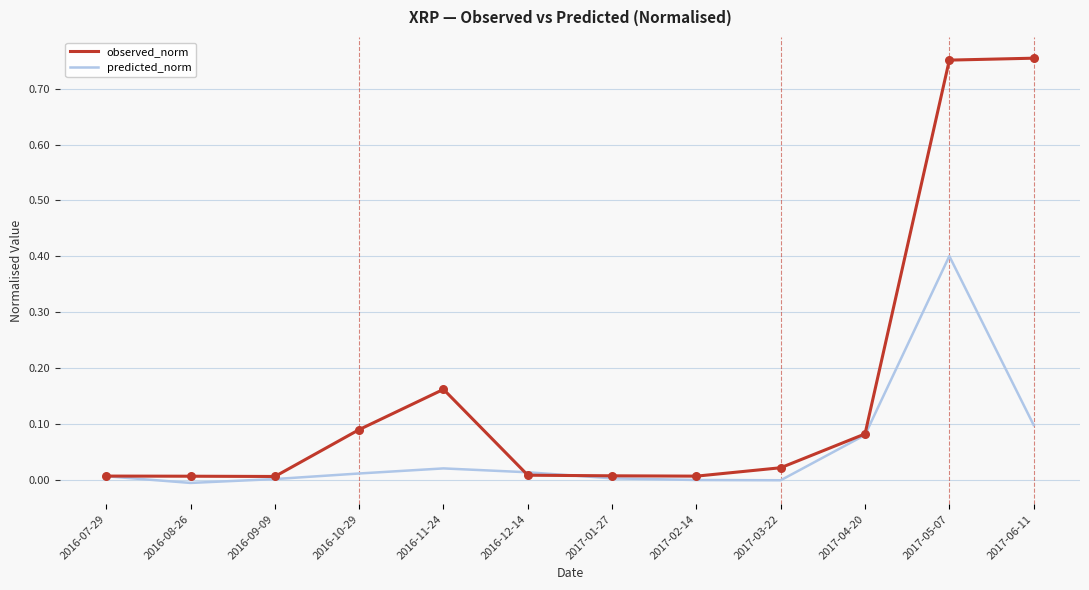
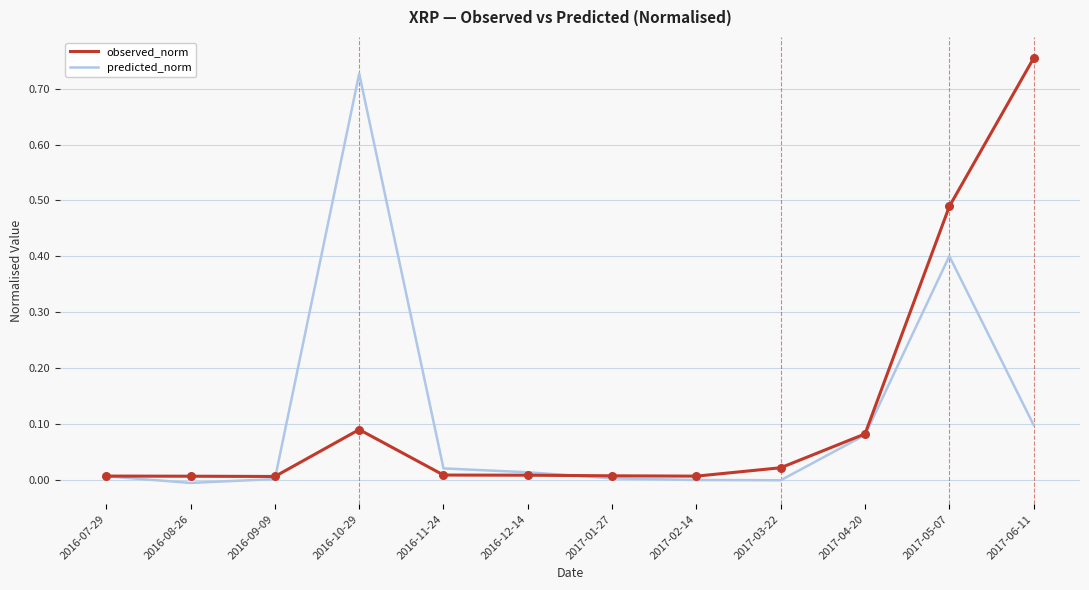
predicted_norm, 2016-10-29: 0.01 -> 0.73
observed_norm, 2016-11-24: 0.16 -> 0.01
observed_norm, 2017-05-07: 0.75 -> 0.49
